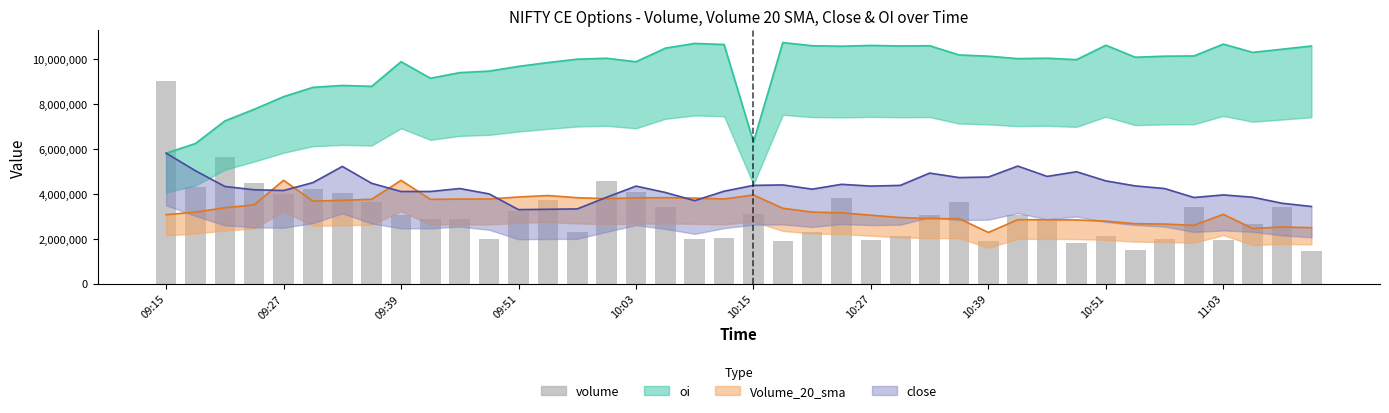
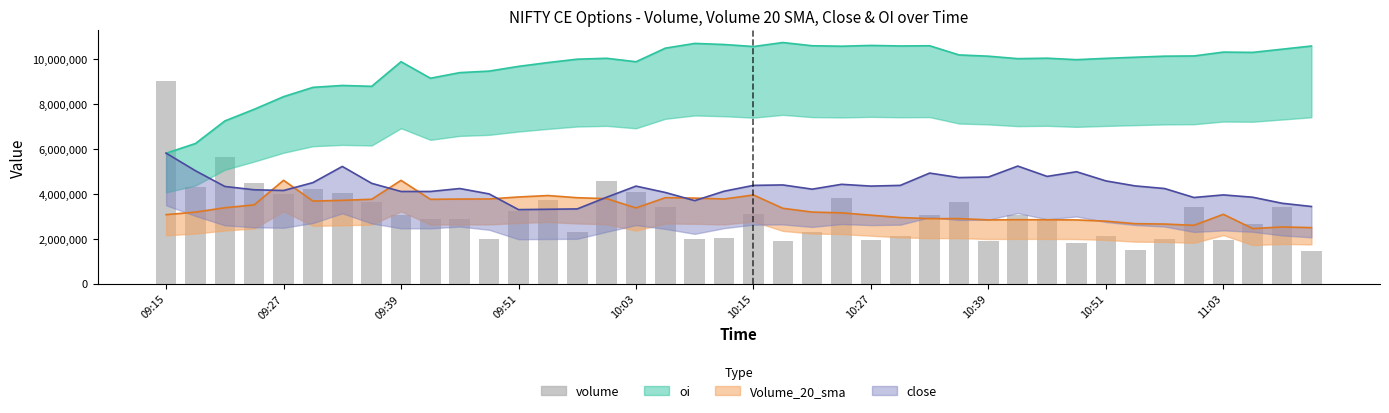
Volume_20_sma, 10:03: 3,800,000 -> 3,400,000
oi, 10:15: 6,300,000 -> 10,600,000
Volume_20_sma, 10:39: 2,300,000 -> 2,800,000
oi, 10:51: 10,600,000 -> 10,000,000
oi, 11:03: 10,700,000 -> 10,300,000
